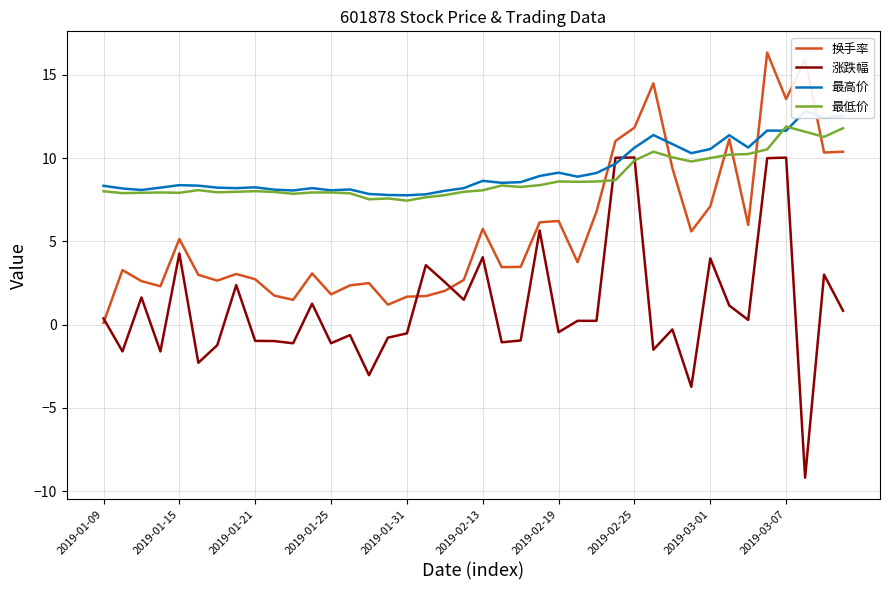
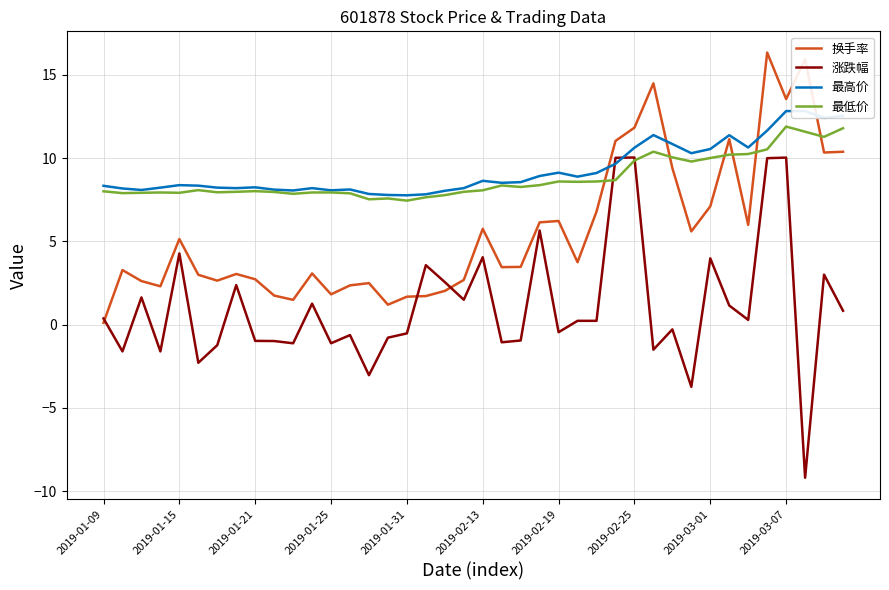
最高价, 2019-03-07: 11.7 -> 12.8
